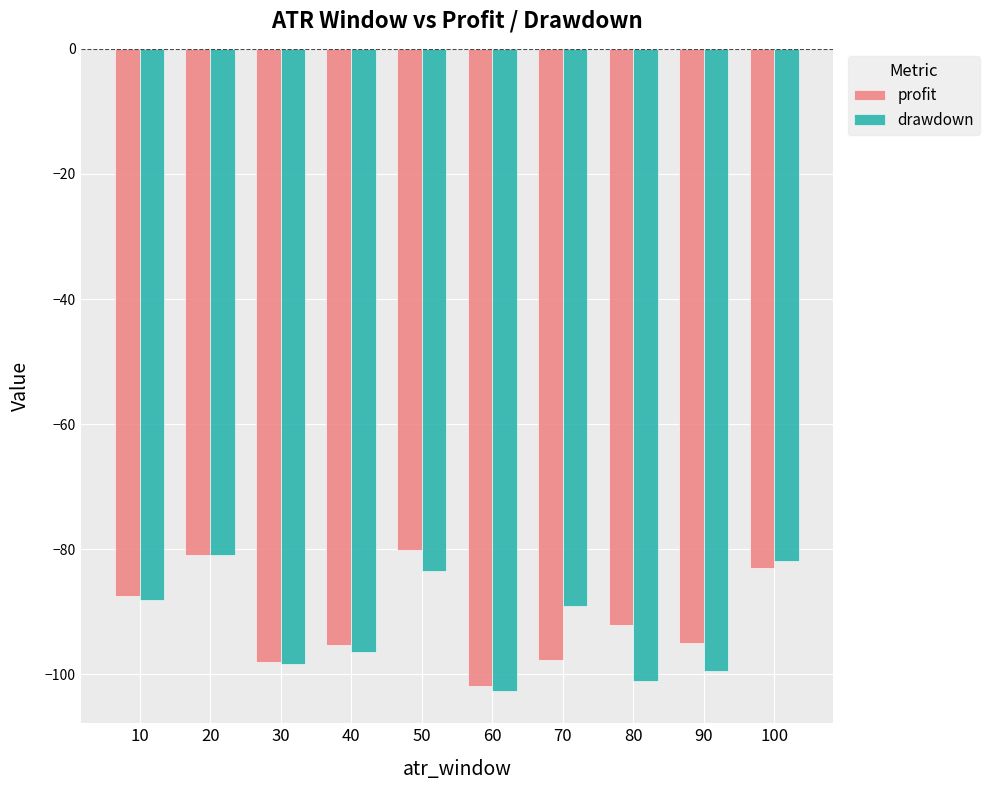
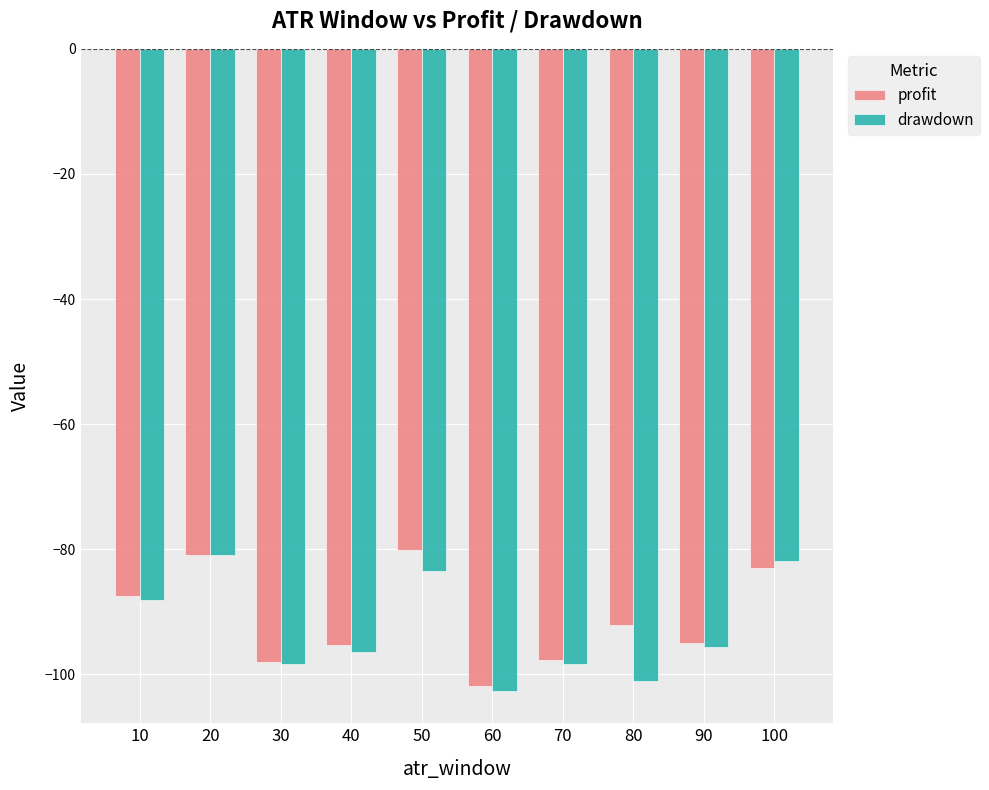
drawdown, 70: -89 -> -98
drawdown, 90: -99 -> -96
